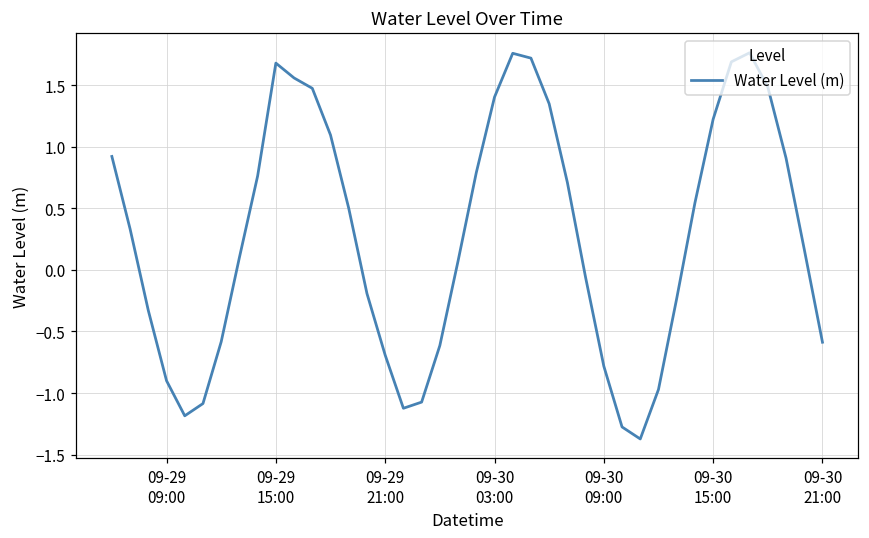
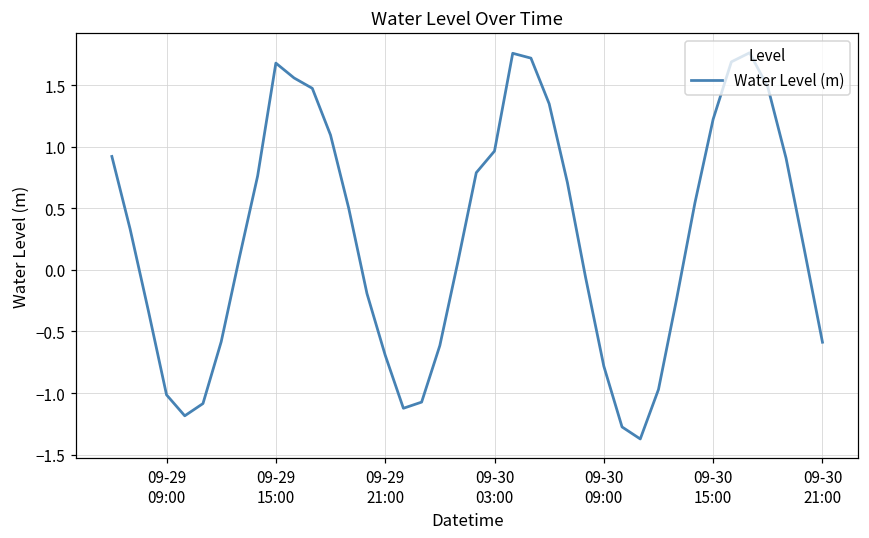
09-29 09:00: -0.90 -> -1.01
09-30 03:00: 1.40 -> 0.97
